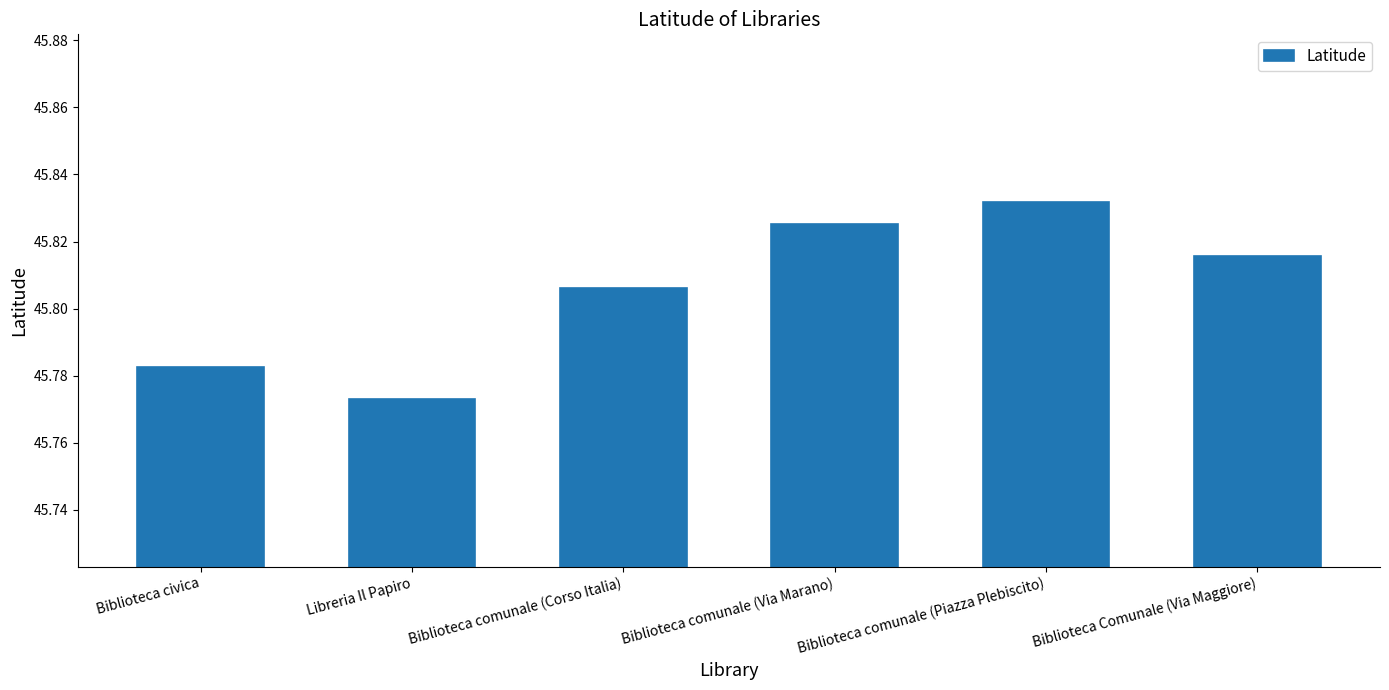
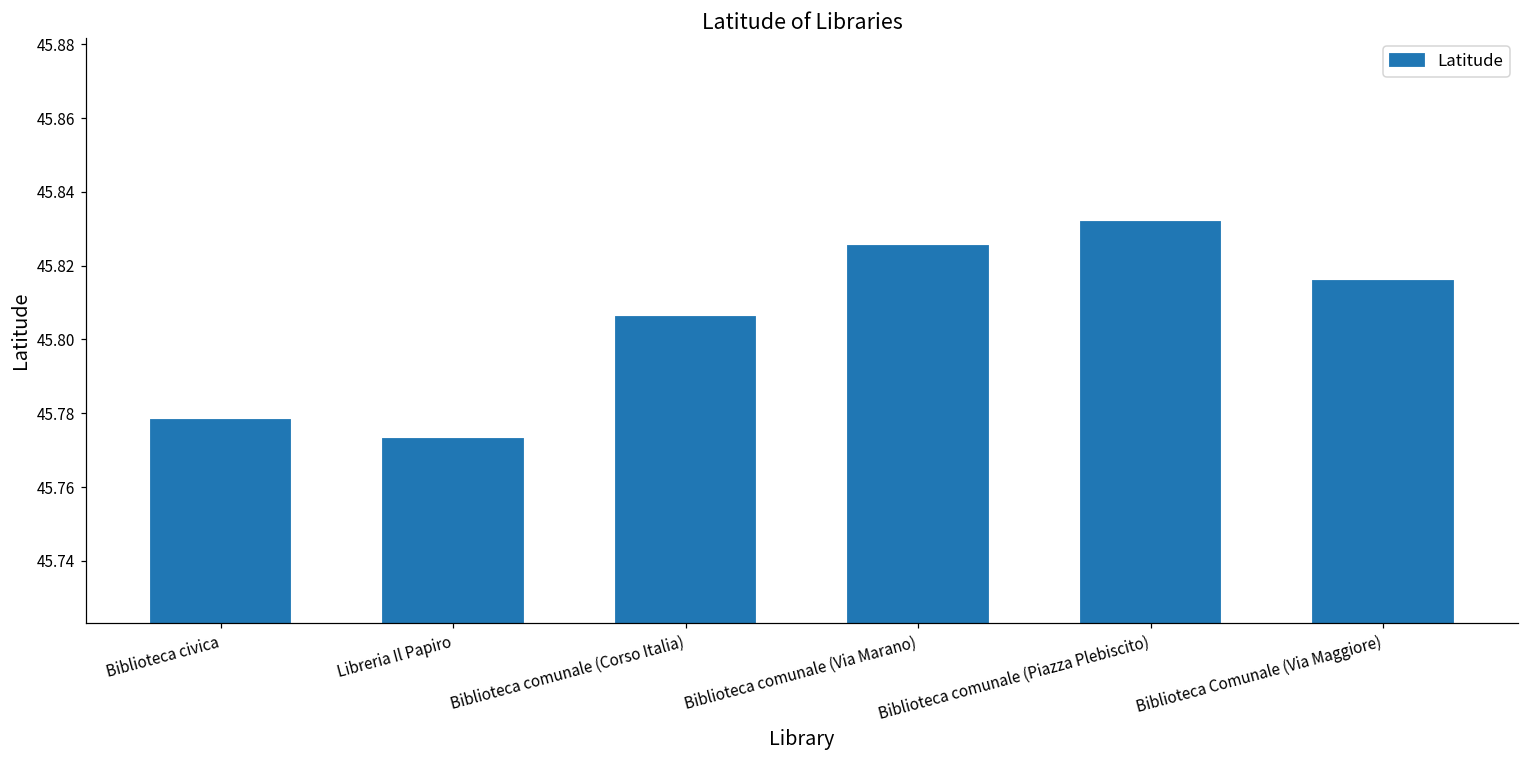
Biblioteca civica: 45.783 -> 45.778
